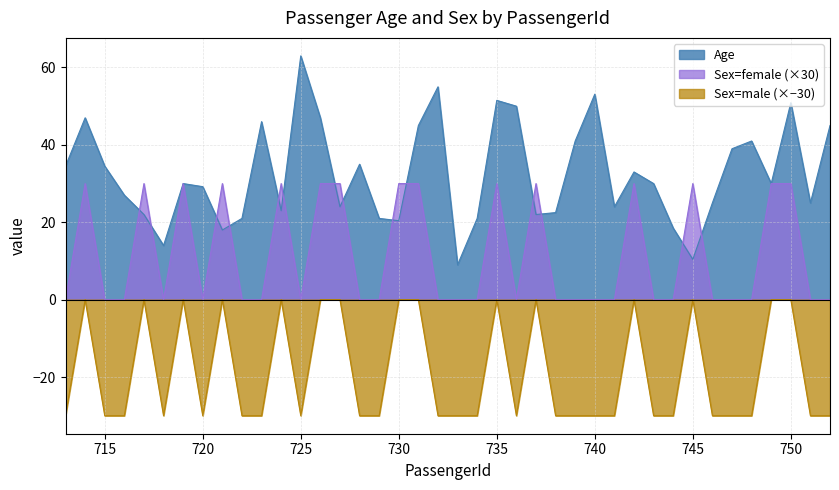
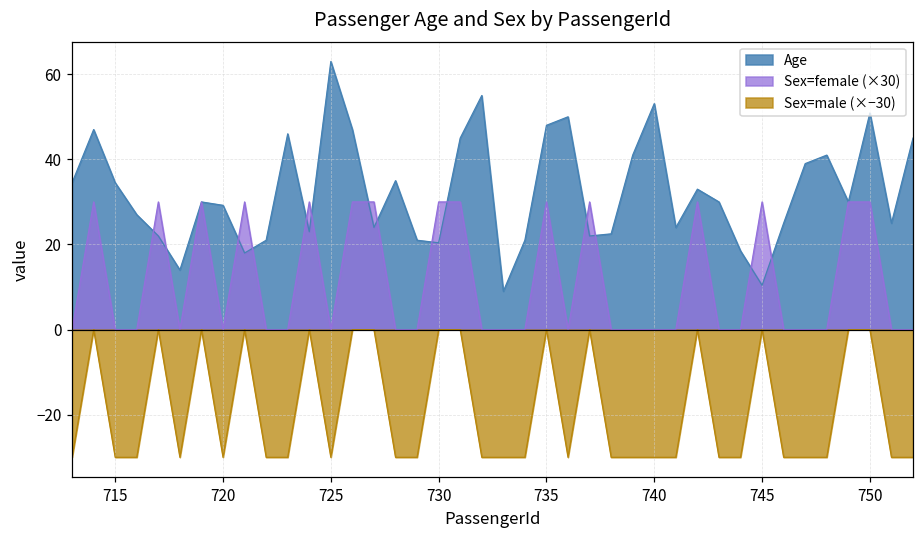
Age, 735: 52 -> 48
